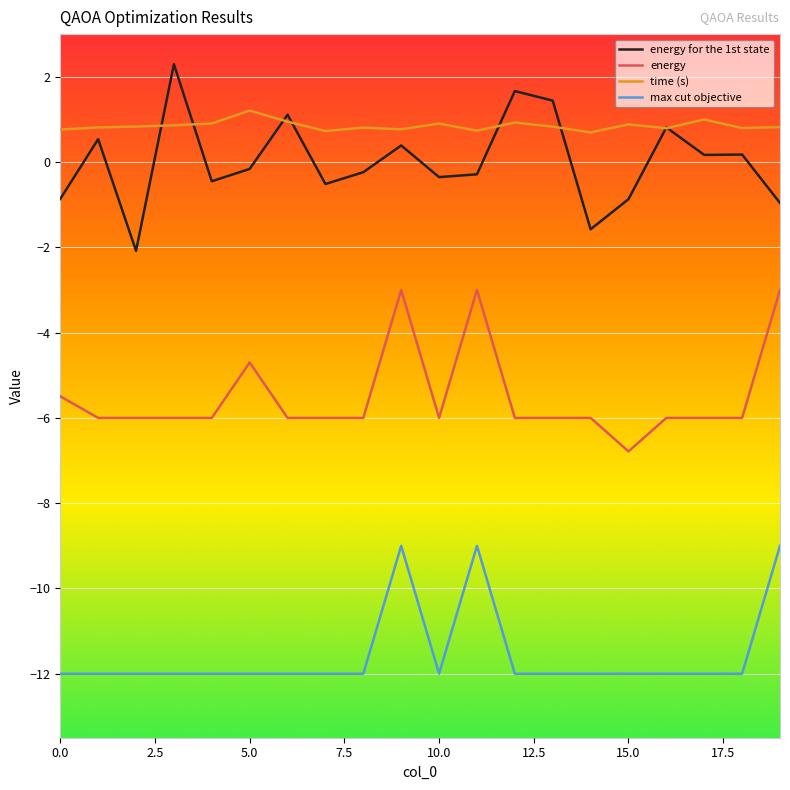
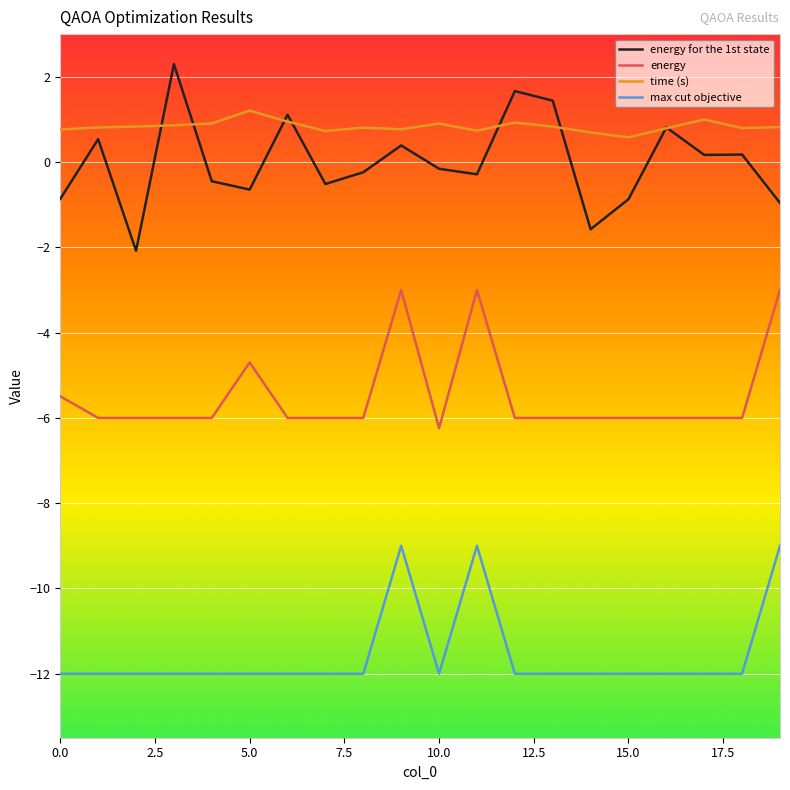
energy for the 1st state, 5.0: -0.2 -> -0.6
energy for the 1st state, 10.0: -0.4 -> -0.2
energy, 10.0: -6.0 -> -6.2
energy, 15.0: -6.8 -> -6.0
time (s), 15.0: 0.9 -> 0.6
